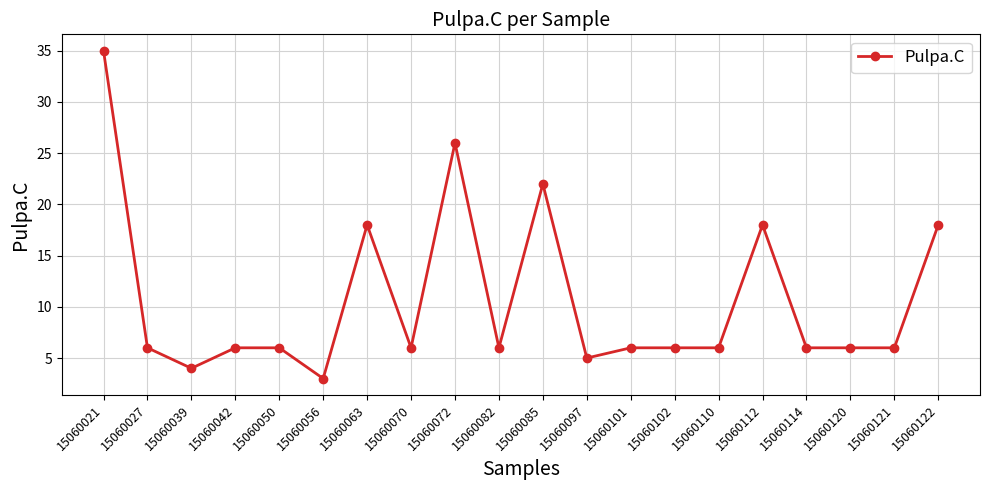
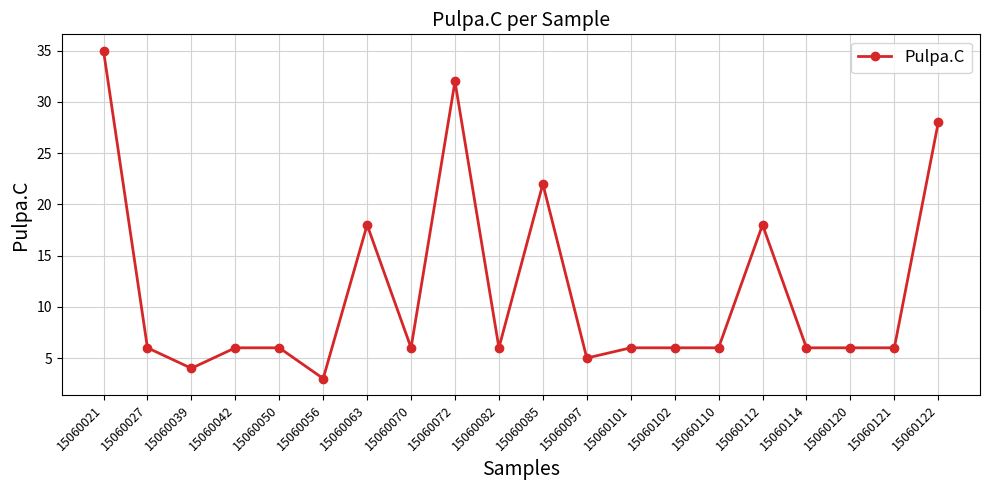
15060072: 26 -> 32
15060122: 18 -> 28
